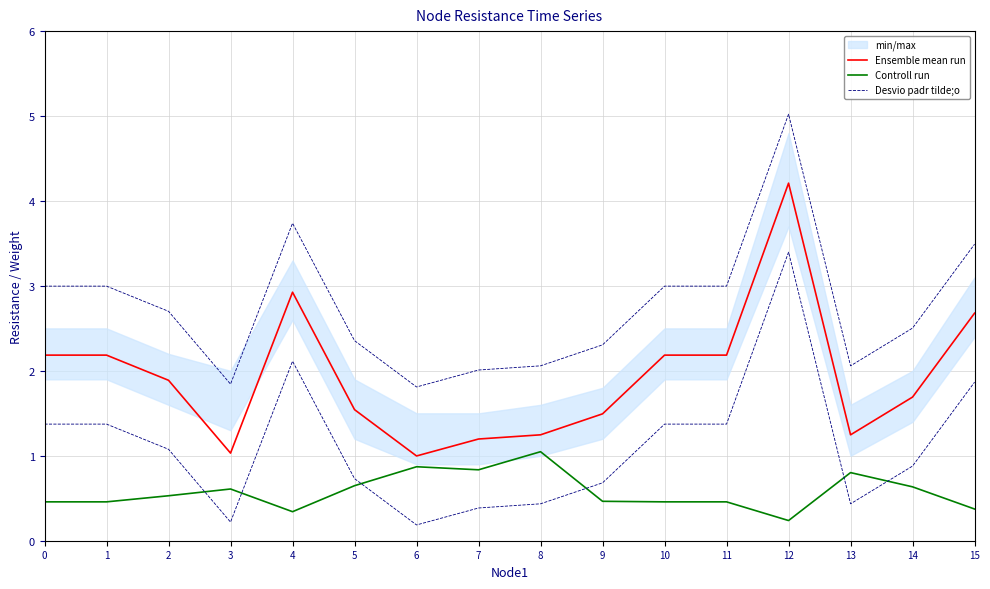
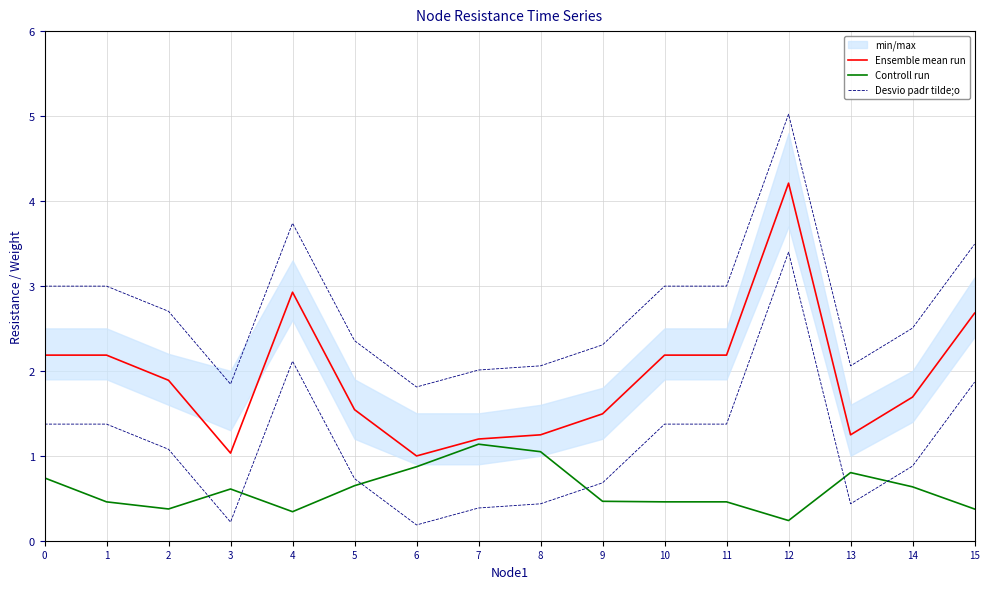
Controll run, 0: 0.5 -> 0.7
Controll run, 2: 0.5 -> 0.4
Controll run, 7: 0.8 -> 1.1
